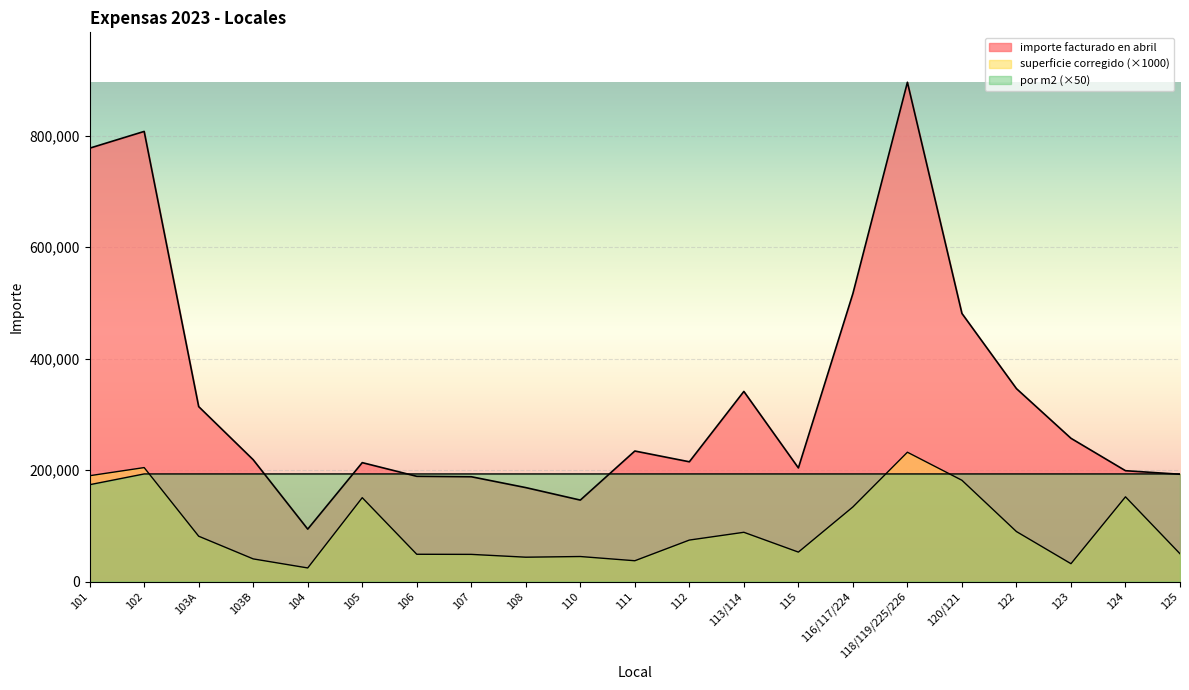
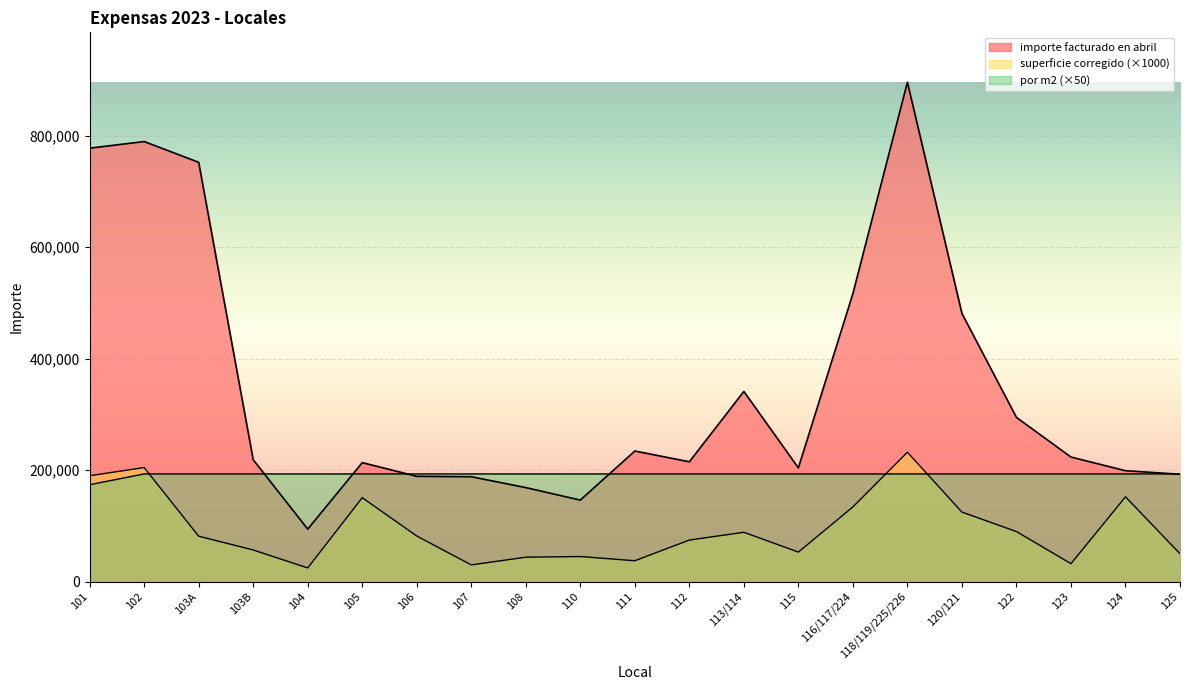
importe facturado en abril, 102: 810,000 -> 790,000
importe facturado en abril, 103A: 310,000 -> 750,000
superficie corregido (×1000), 103B: 40,000 -> 60,000
superficie corregido (×1000), 106: 50,000 -> 80,000
superficie corregido (×1000), 107: 50,000 -> 30,000
superficie corregido (×1000), 120/121: 180,000 -> 120,000
importe facturado en abril, 122: 350,000 -> 290,000
importe facturado en abril, 123: 260,000 -> 220,000
